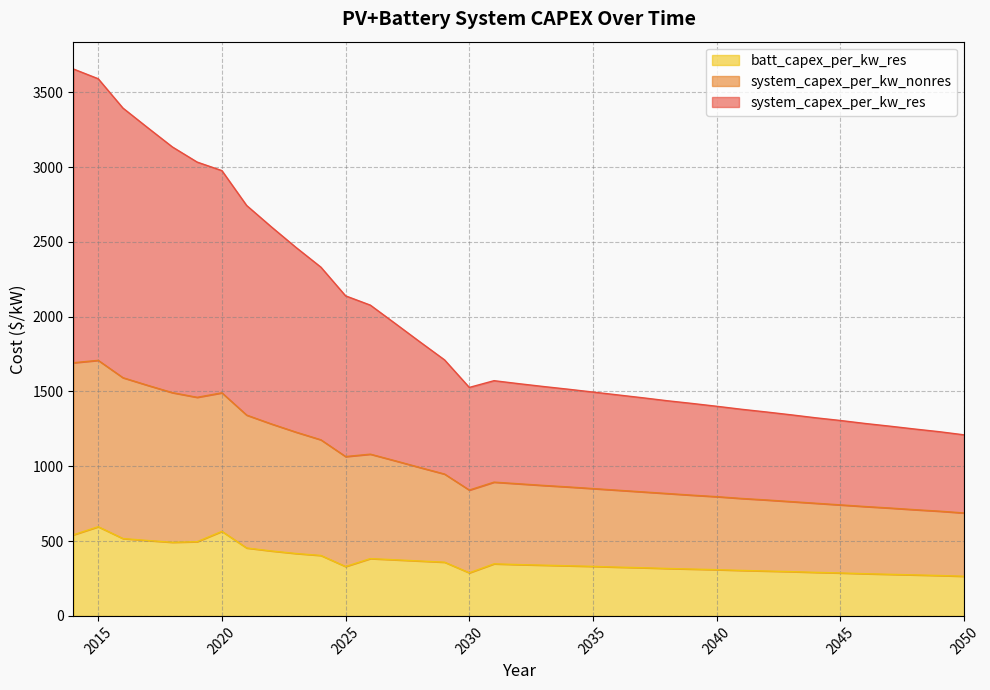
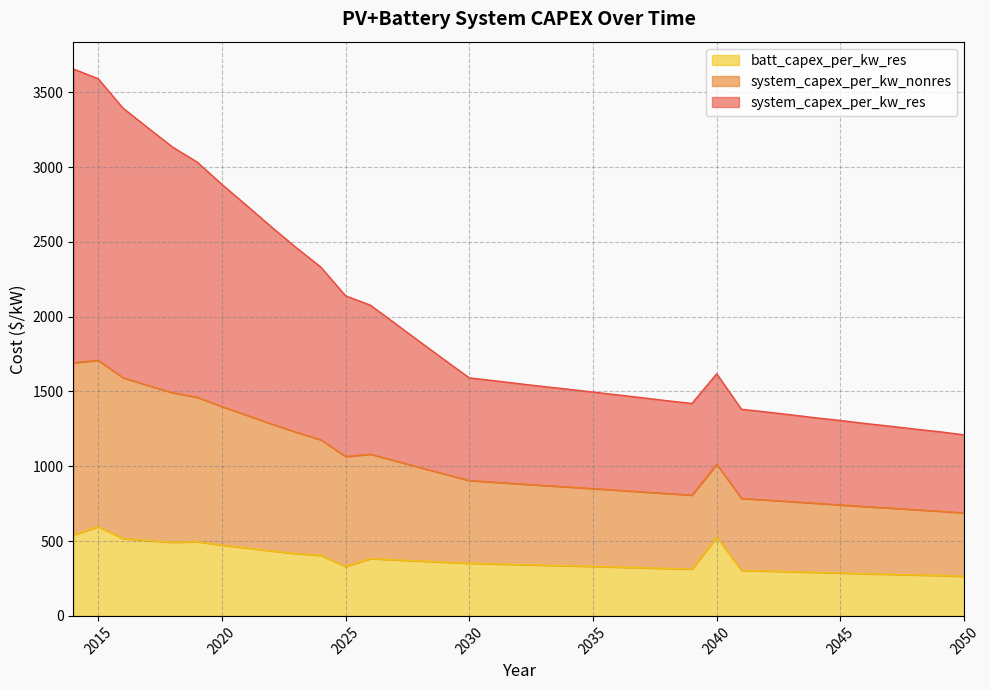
batt_capex_per_kw_res, 2020: 570 -> 470
batt_capex_per_kw_res, 2030: 290 -> 350
batt_capex_per_kw_res, 2040: 310 -> 530
